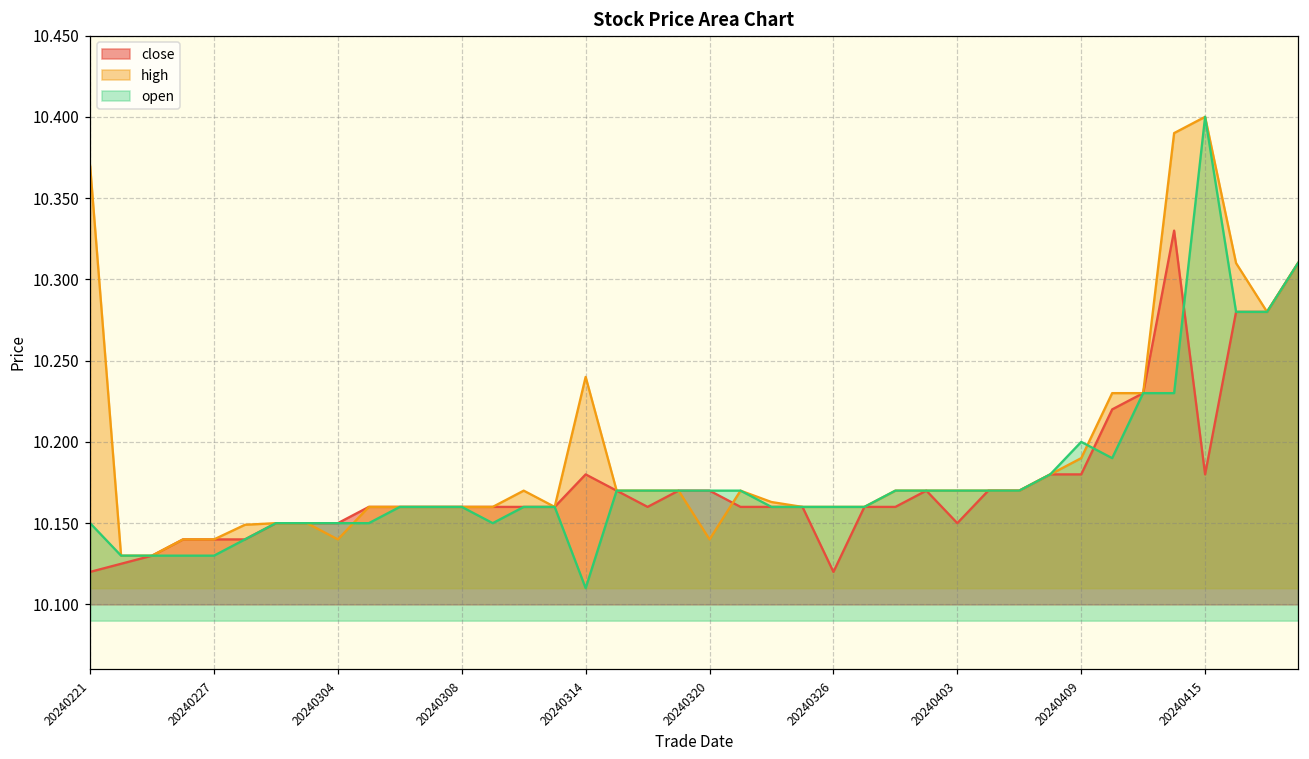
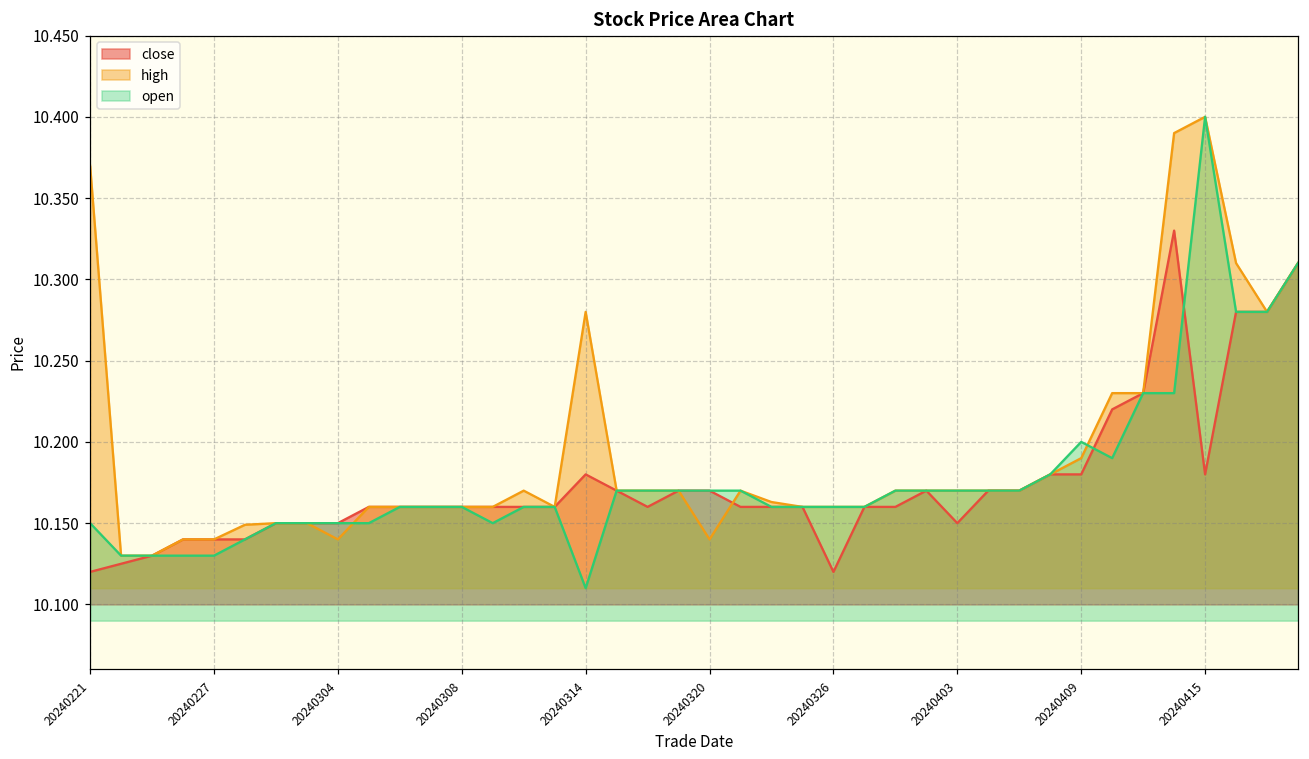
high, 20240314: 10.24 -> 10.28
